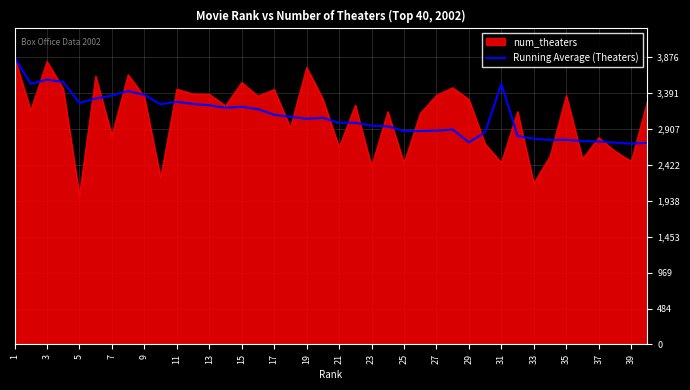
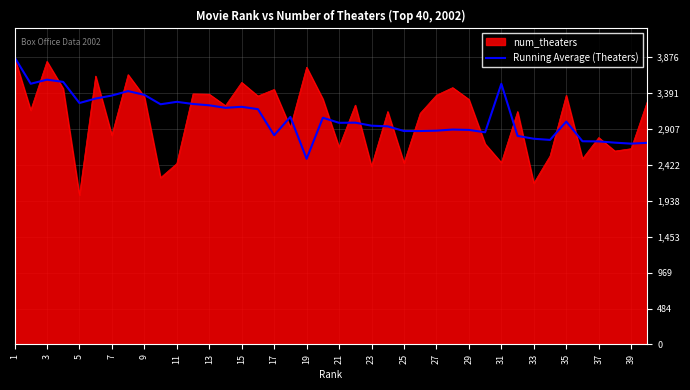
num_theaters, 11: 3,400 -> 2,400
Running Average (Theaters), 17: 3,100 -> 2,800
Running Average (Theaters), 19: 3,000 -> 2,500
Running Average (Theaters), 29: 2,700 -> 2,900
Running Average (Theaters), 35: 2,800 -> 3,000
num_theaters, 39: 2,500 -> 2,600
